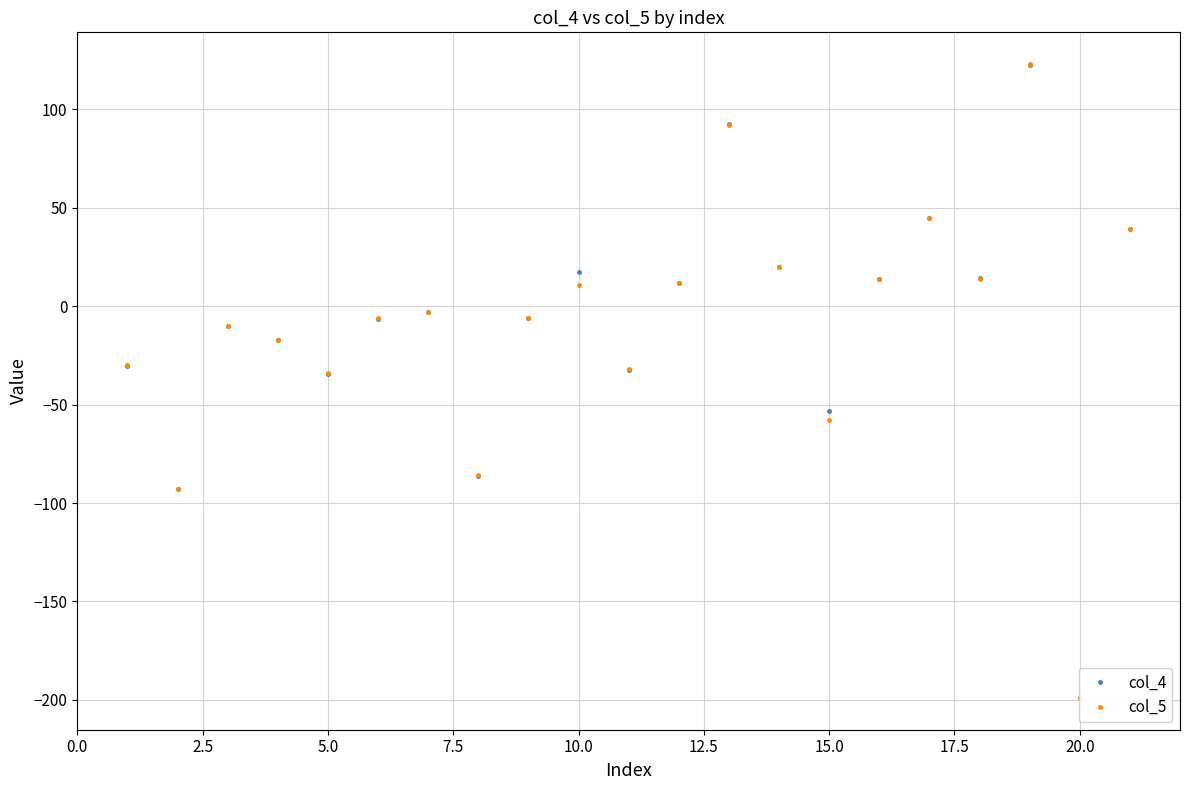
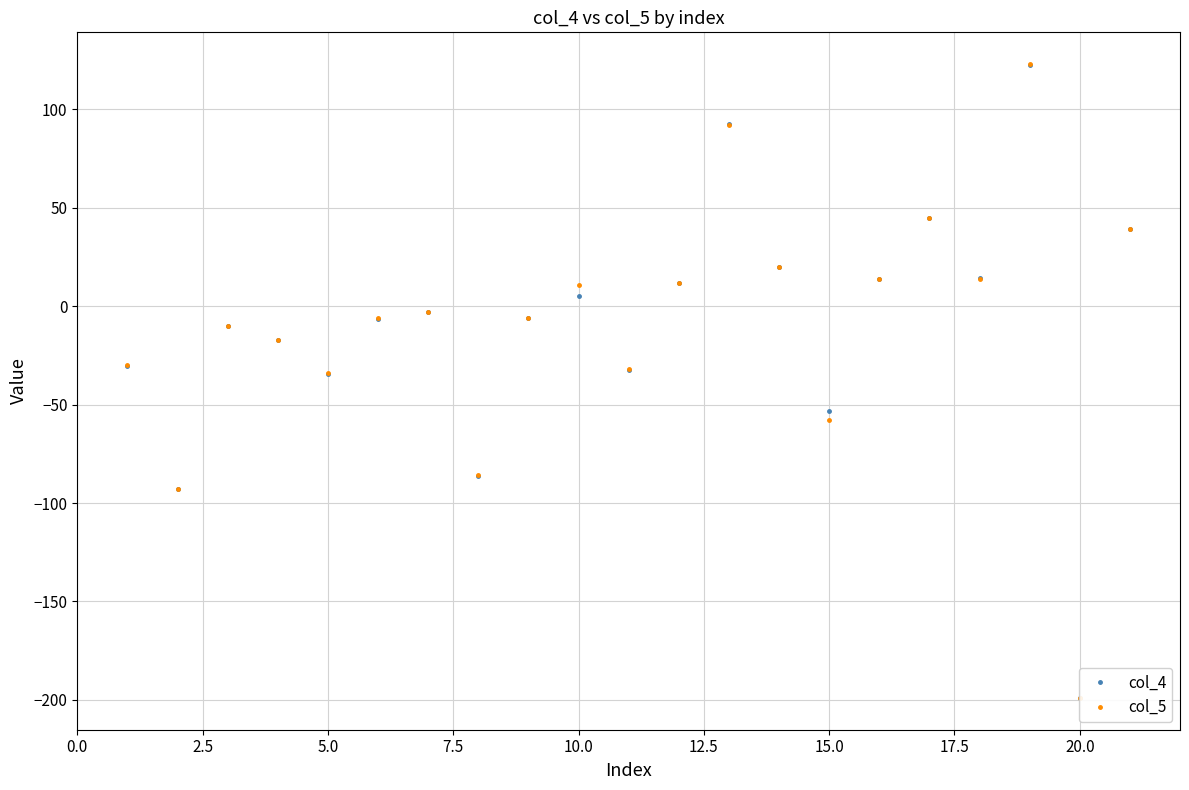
col_4, 10.0: 17 -> 5
